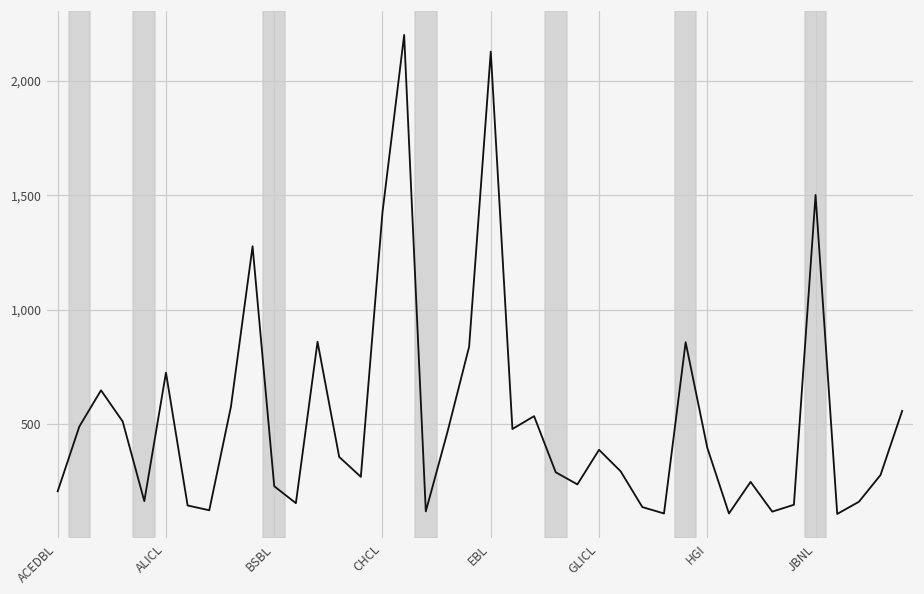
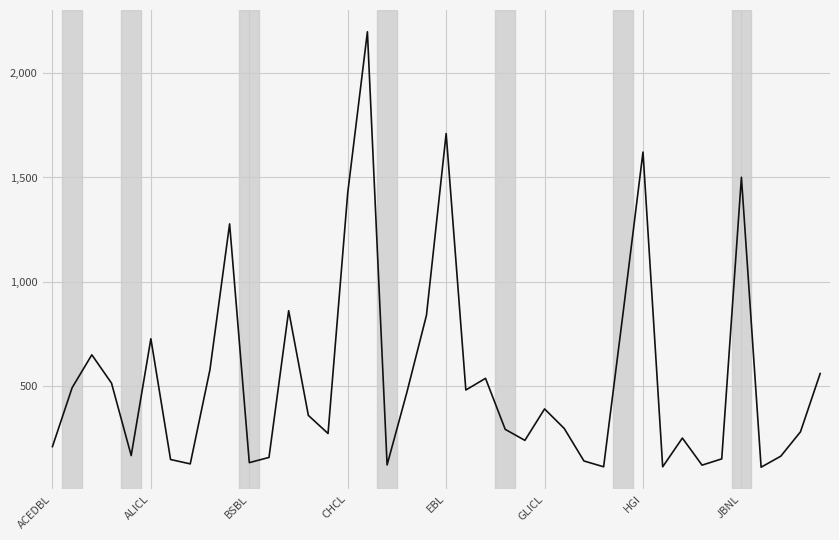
BSBL: 230 -> 130
EBL: 2,130 -> 1,710
HGI: 400 -> 1,620
